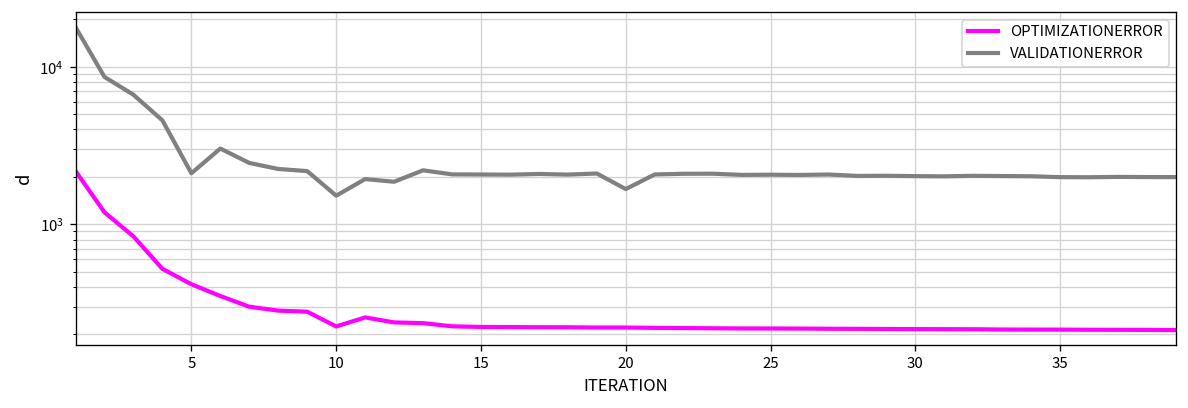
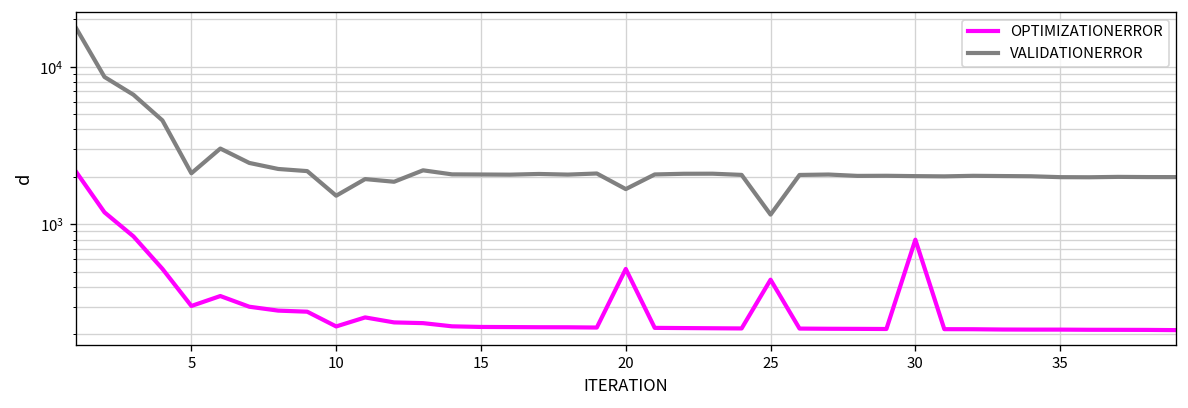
OPTIMIZATIONERROR, 5: 420 -> 300
OPTIMIZATIONERROR, 20: 220 -> 520
OPTIMIZATIONERROR, 25: 220 -> 440
VALIDATIONERROR, 25: 2100 -> 1200
OPTIMIZATIONERROR, 30: 220 -> 800
